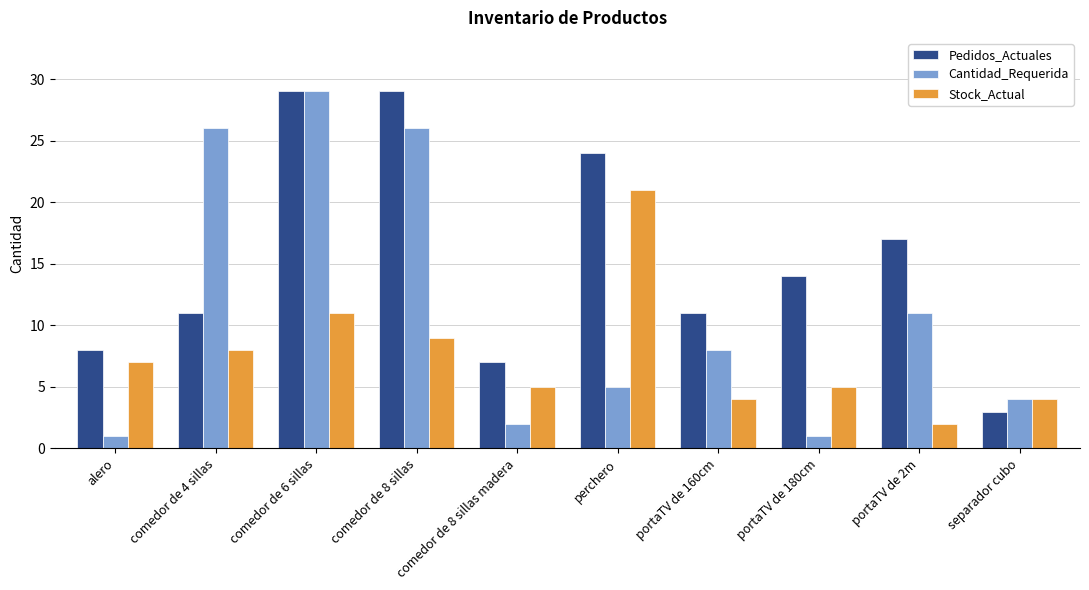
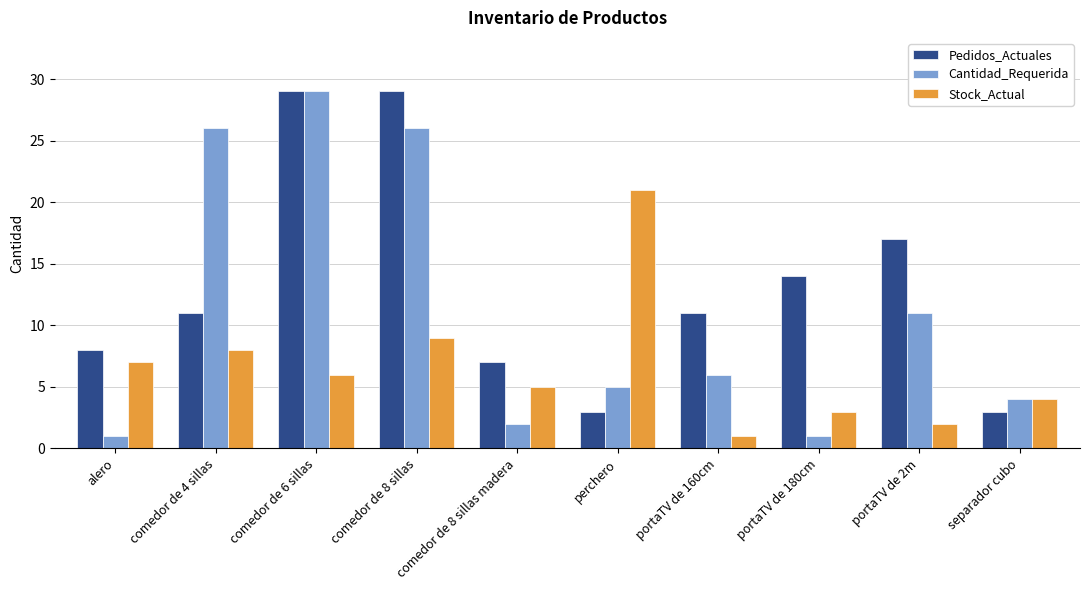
Stock_Actual, comedor de 6 sillas: 11 -> 6
Pedidos_Actuales, perchero: 24 -> 3
Cantidad_Requerida, portaTV de 160cm: 8 -> 6
Stock_Actual, portaTV de 160cm: 4 -> 1
Stock_Actual, portaTV de 180cm: 5 -> 3
